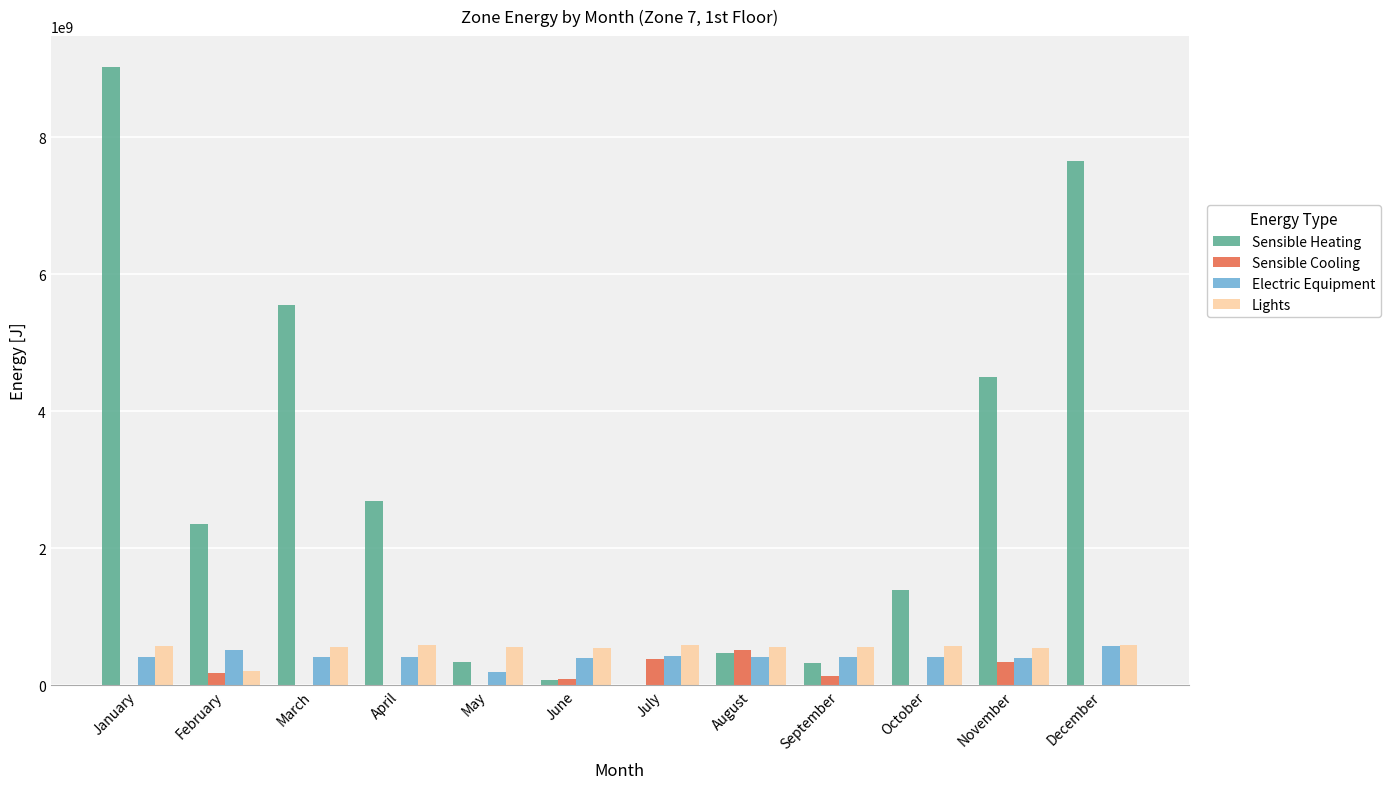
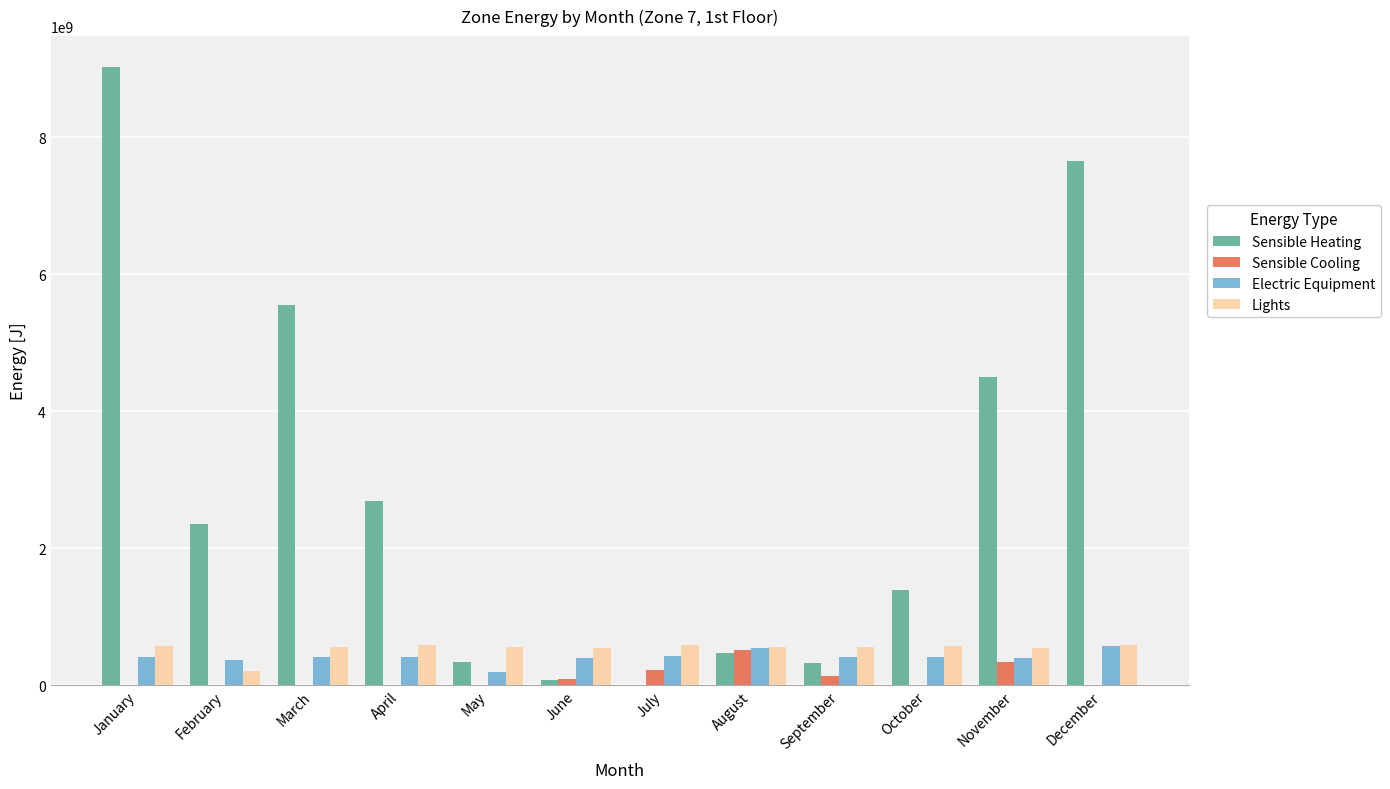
Sensible Cooling, February: 200000000 -> 0
Electric Equipment, February: 500000000 -> 400000000
Sensible Cooling, July: 400000000 -> 200000000
Electric Equipment, August: 400000000 -> 500000000
